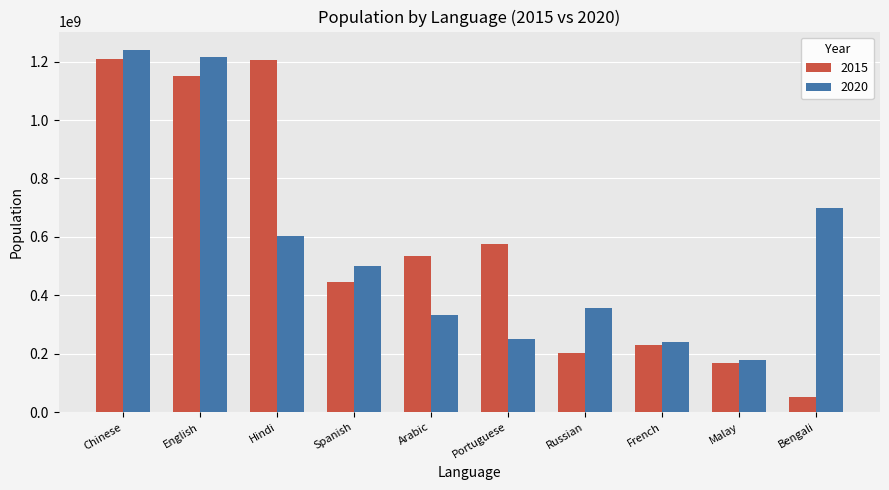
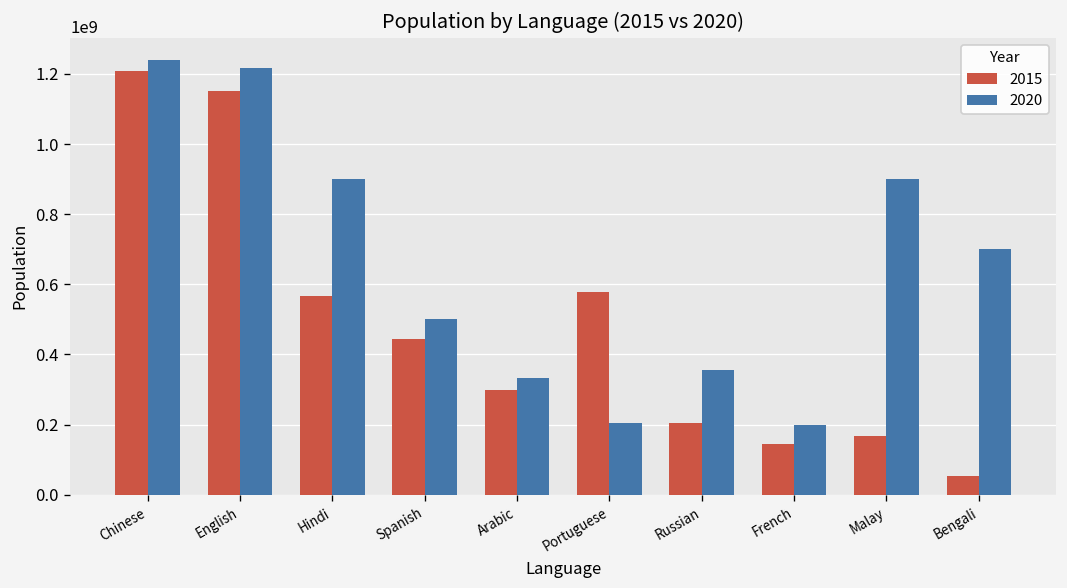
2015, Hindi: 1200000000 -> 570000000
2020, Hindi: 600000000 -> 900000000
2015, Arabic: 540000000 -> 300000000
2020, Portuguese: 250000000 -> 200000000
2015, French: 230000000 -> 140000000
2020, French: 240000000 -> 200000000
2020, Malay: 180000000 -> 900000000
